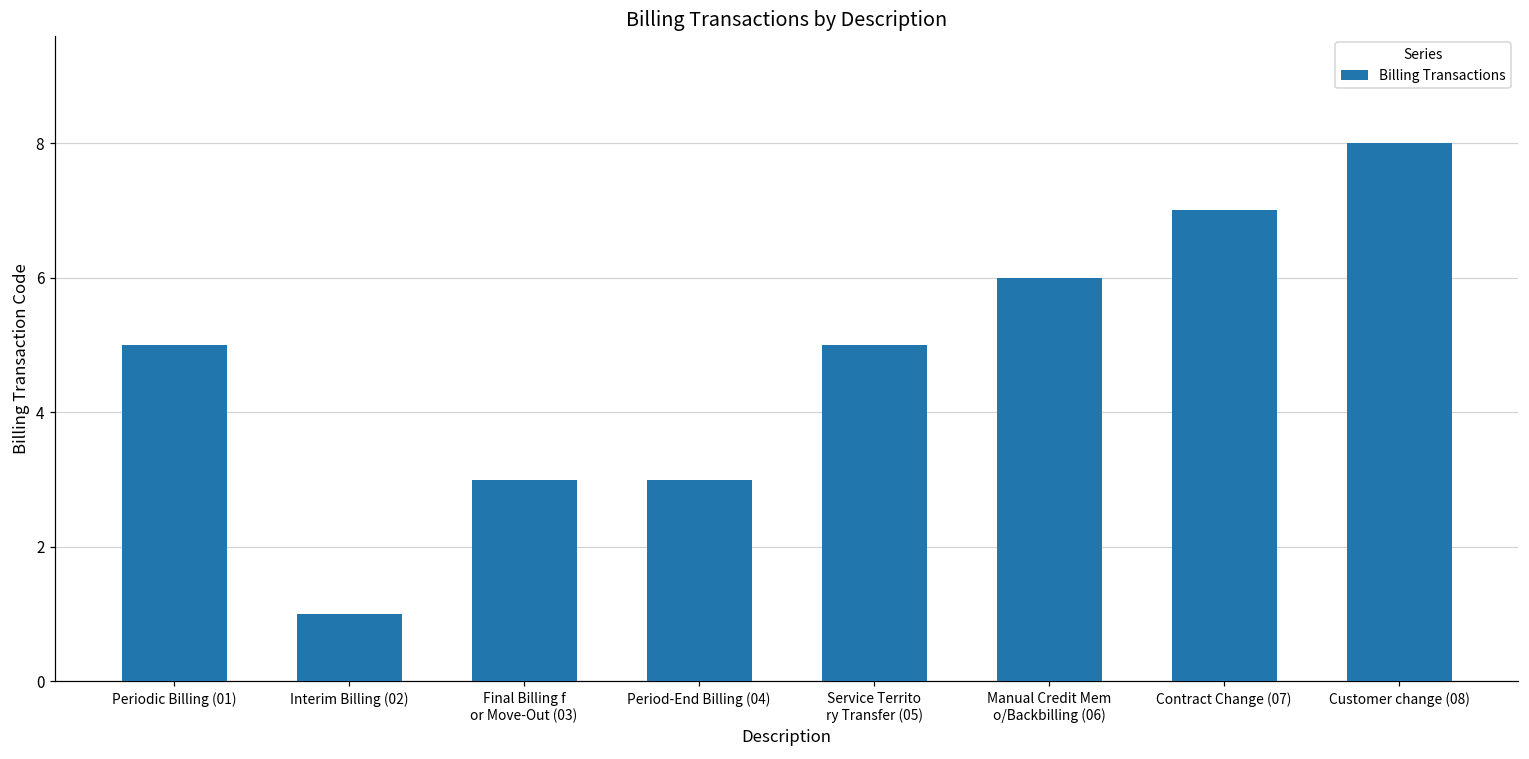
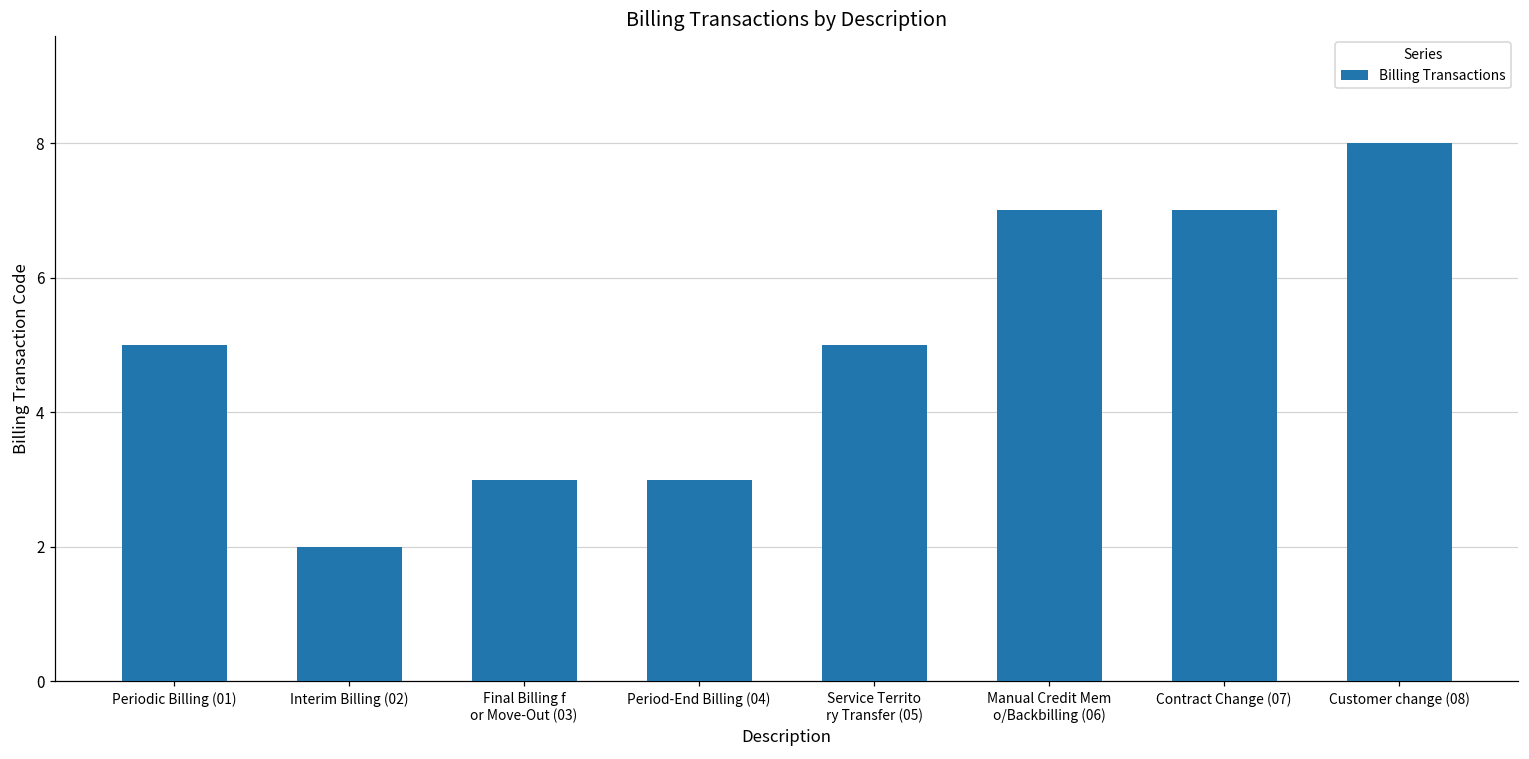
Interim Billing (02): 1 -> 2
Manual Credit Mem o/Backbilling (06): 6 -> 7
